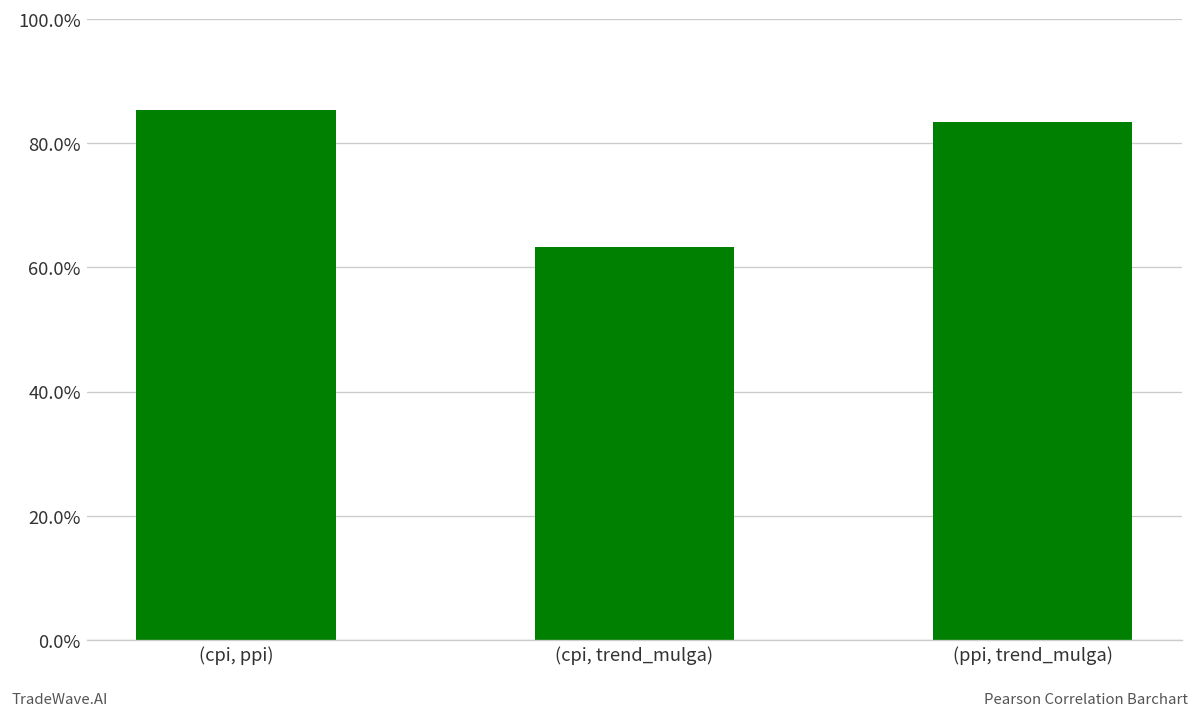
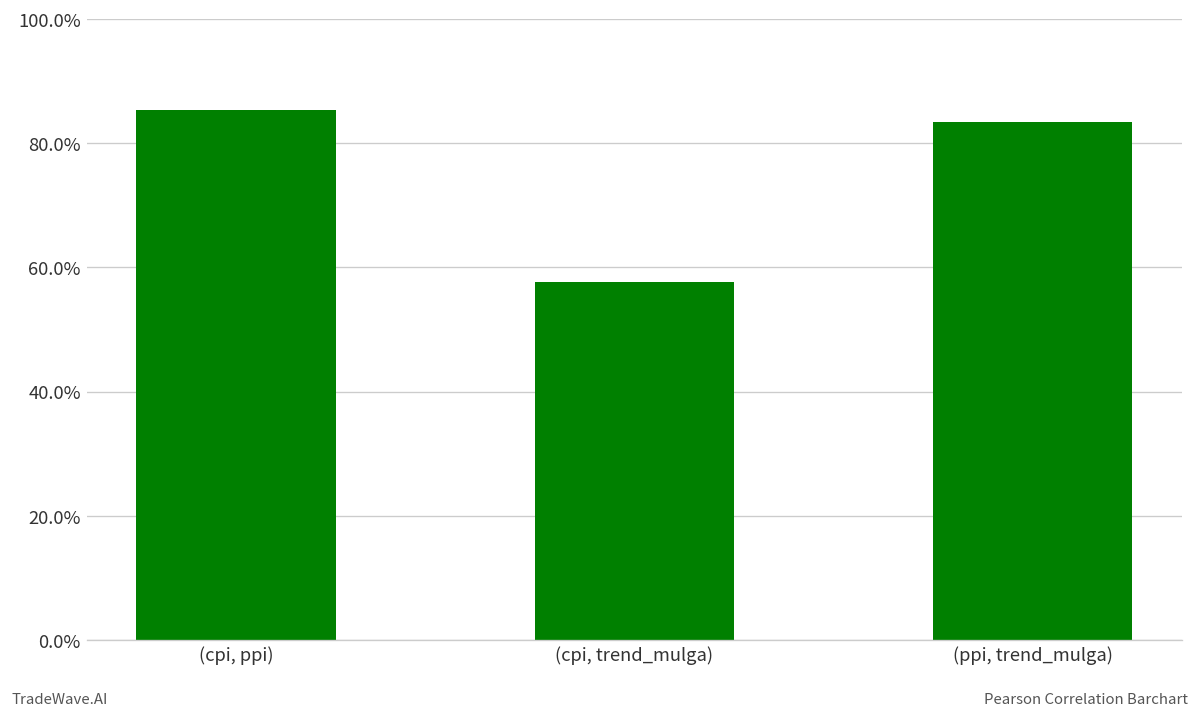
(cpi, trend_mulga): 63% -> 58%
